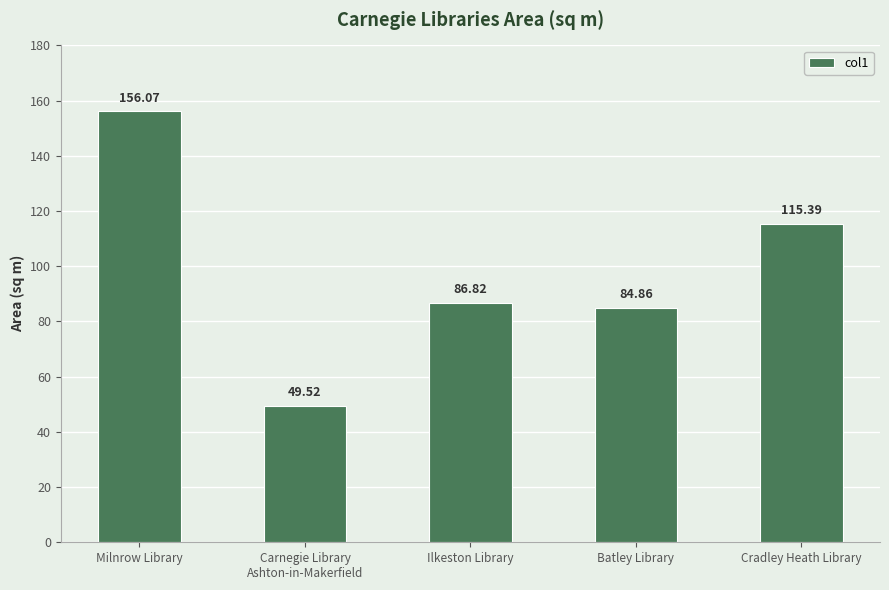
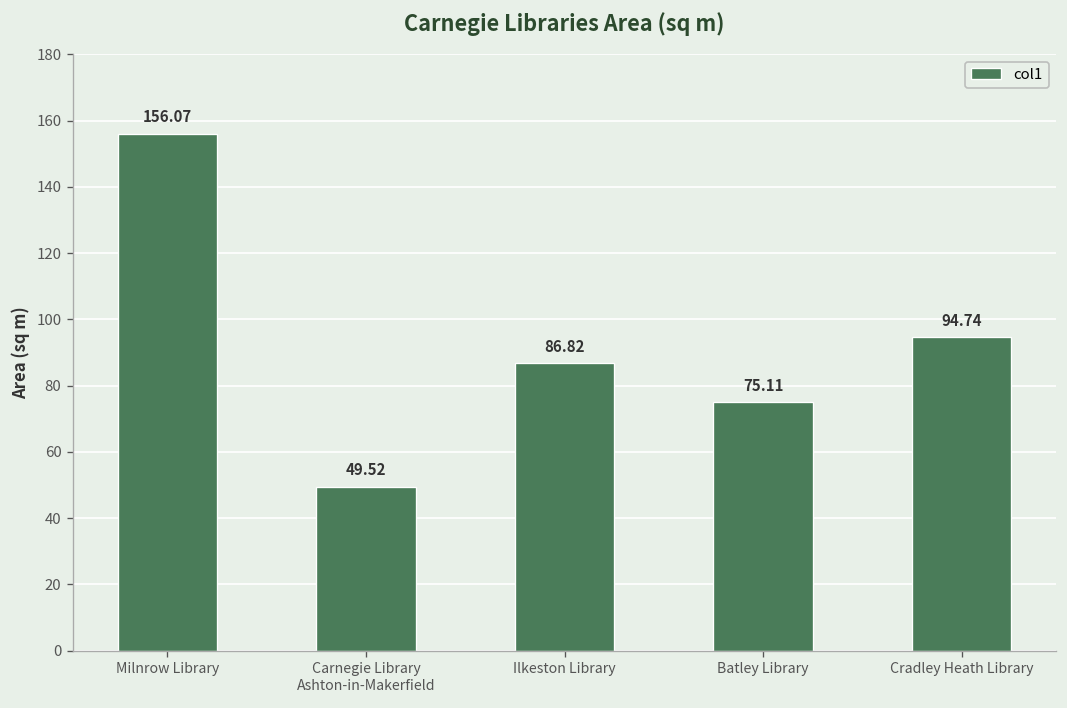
Batley Library: 84.86 -> 75.11
Cradley Heath Library: 115.39 -> 94.74
